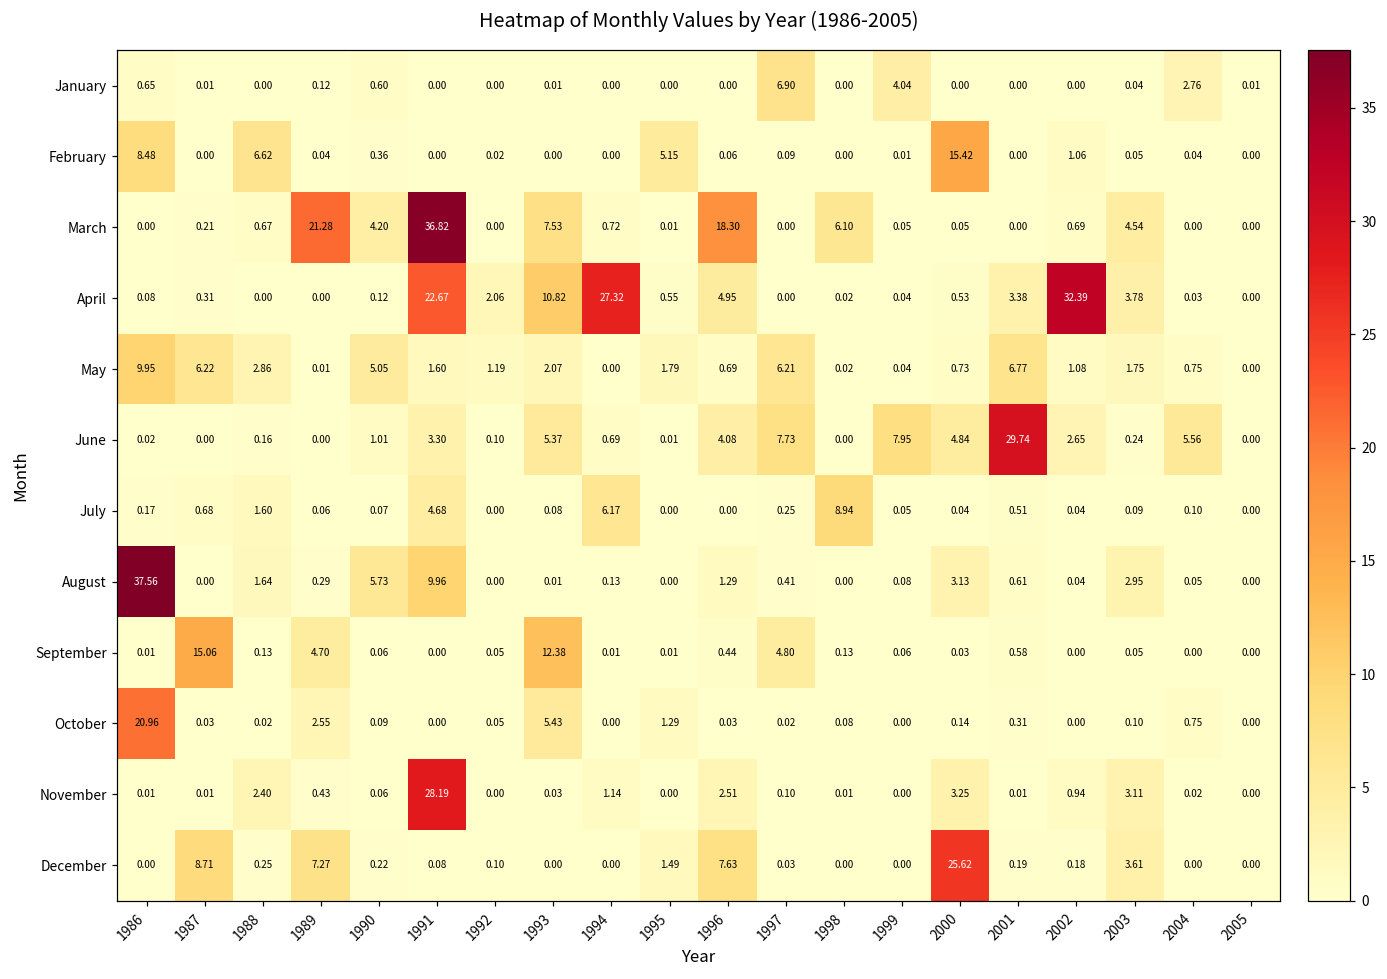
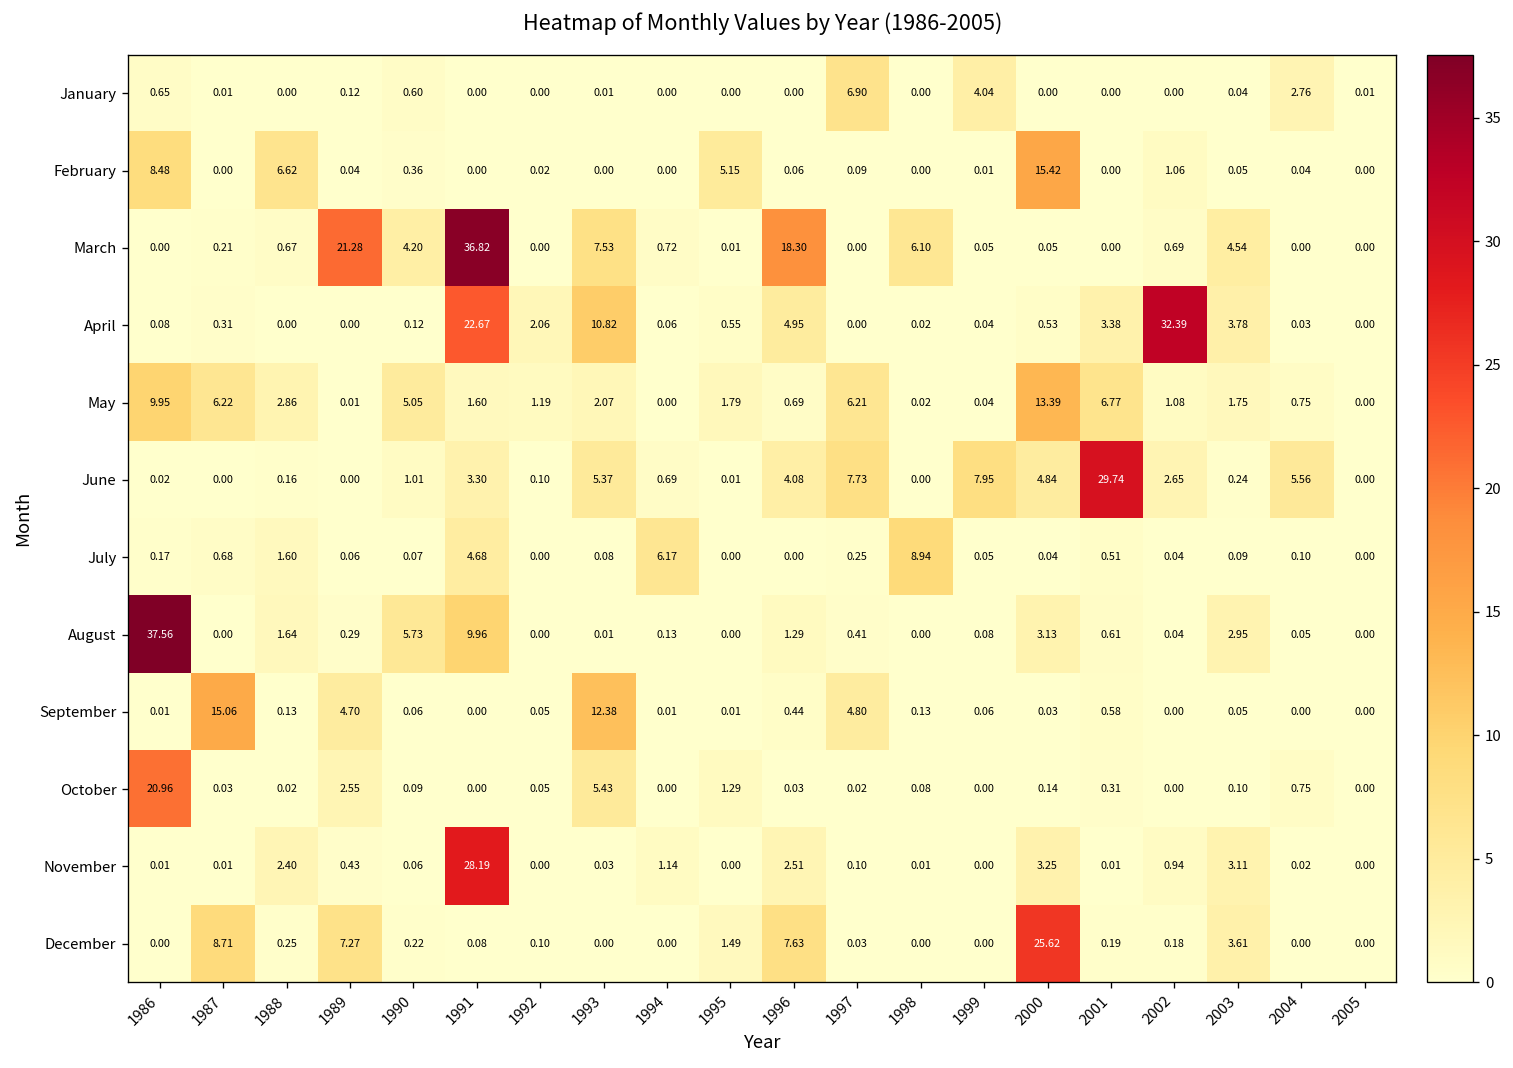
April, 1994: 27.32 -> 0.06
May, 2000: 0.73 -> 13.39
